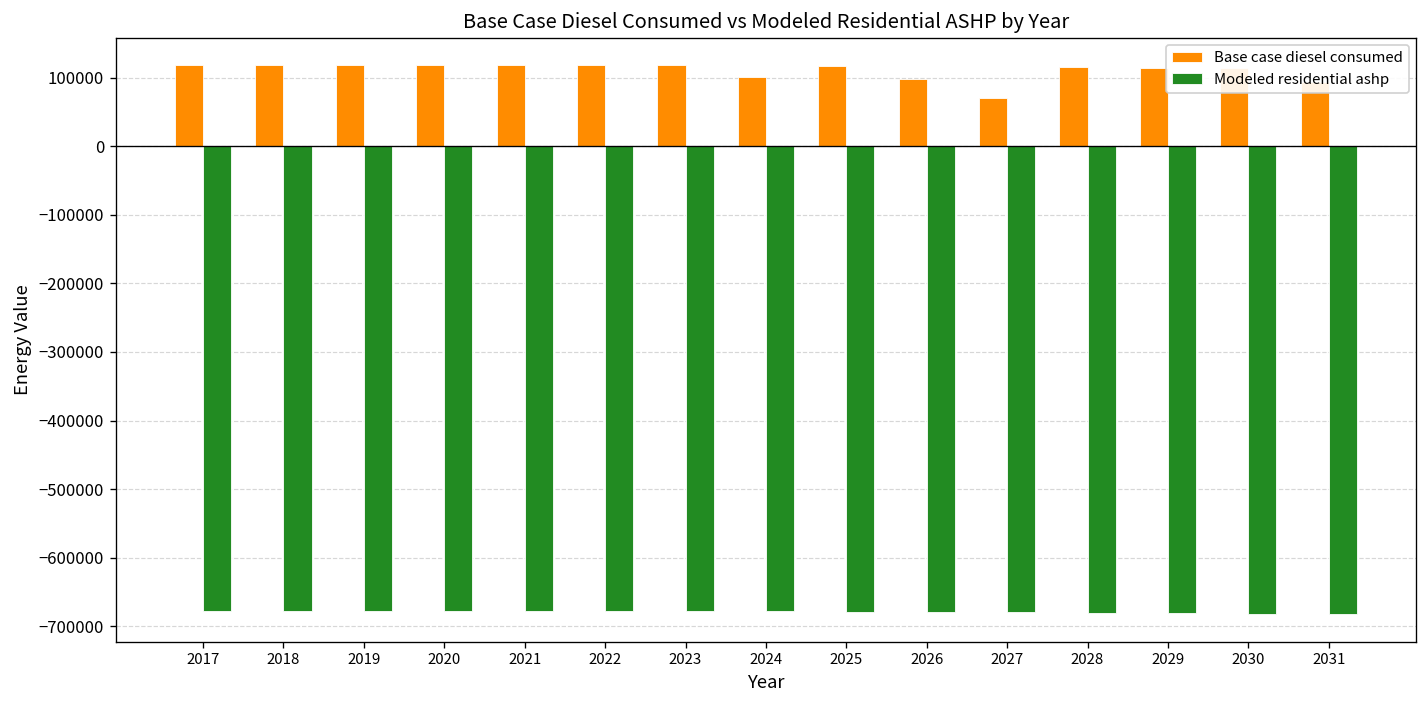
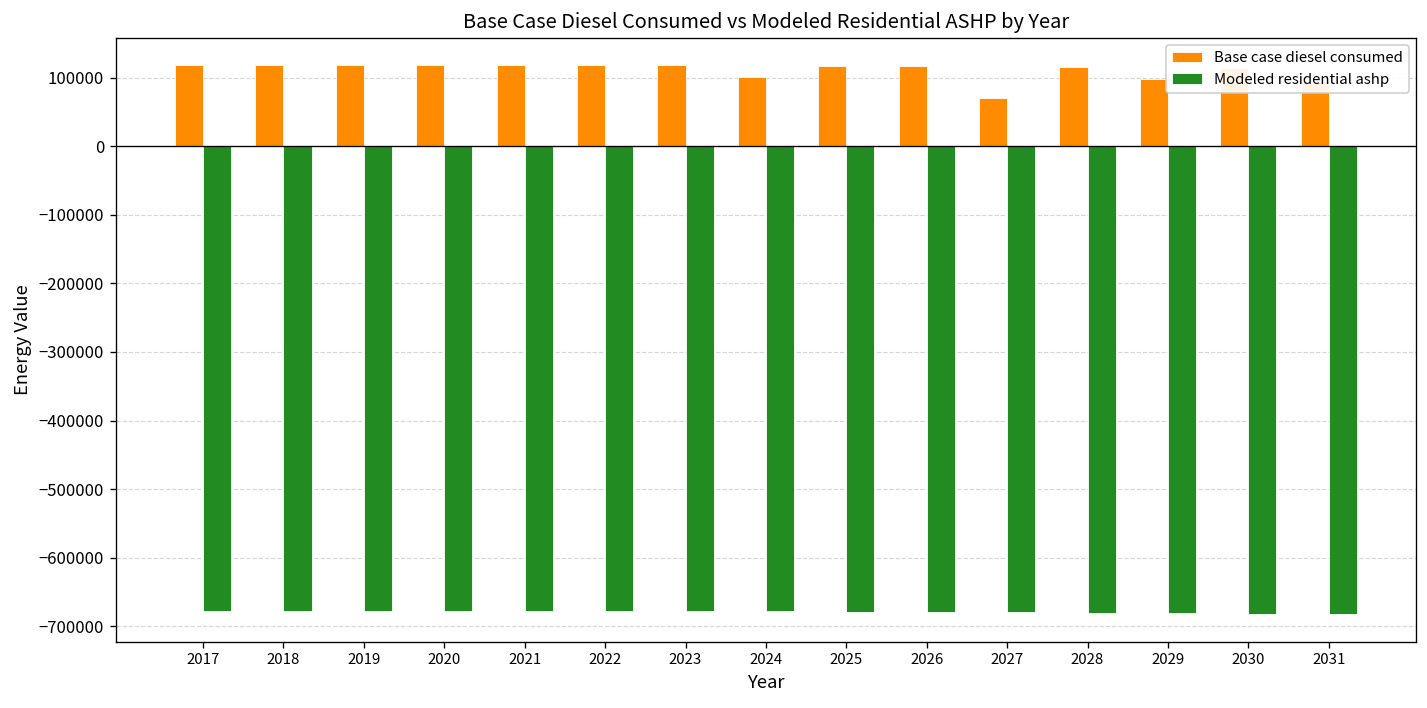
Base case diesel consumed, 2026: 100000 -> 120000
Base case diesel consumed, 2029: 110000 -> 100000
